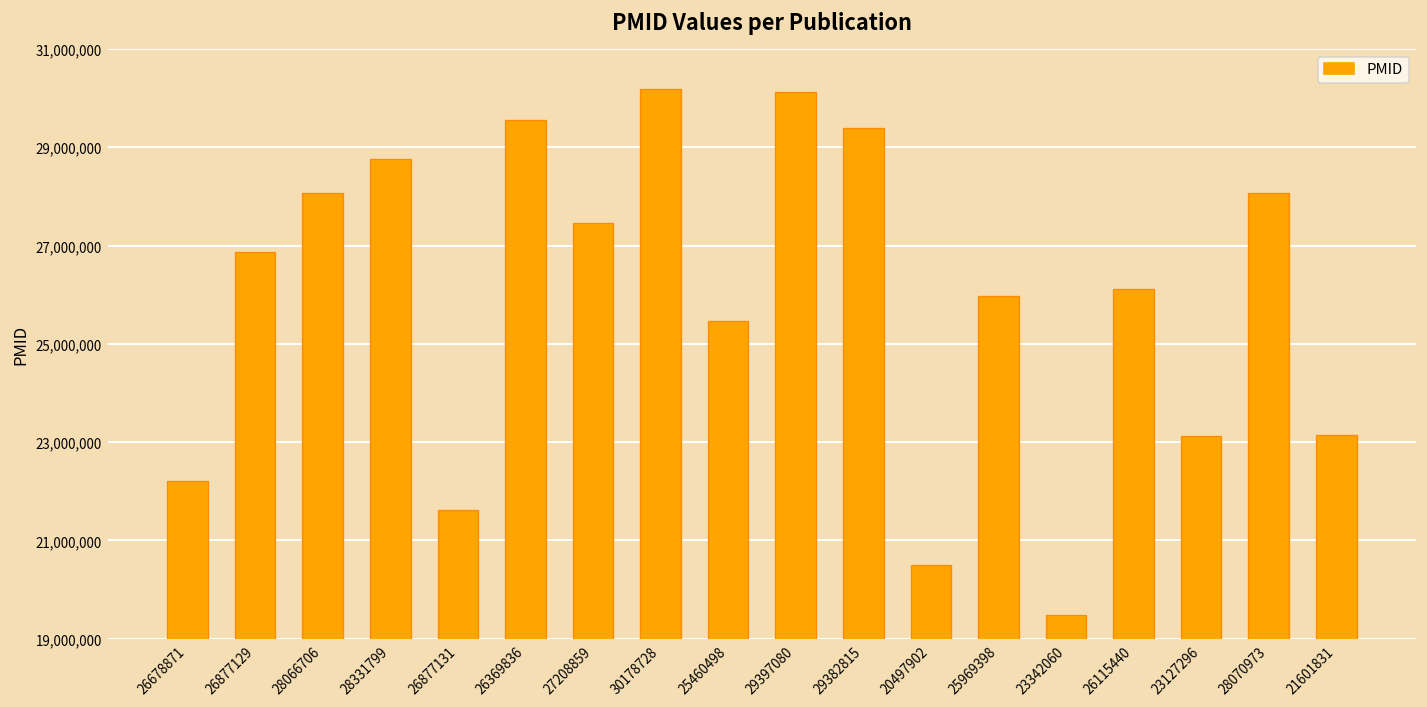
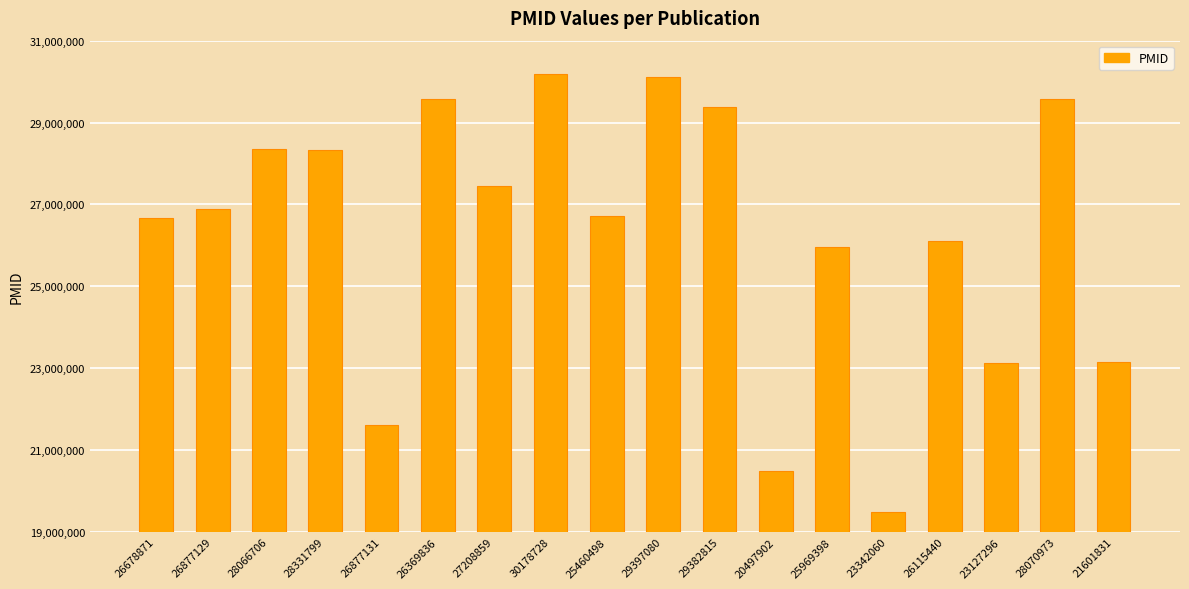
26678871: 22,200,000 -> 26,700,000
28066706: 28,100,000 -> 28,400,000
28331799: 28,800,000 -> 28,300,000
25460498: 25,500,000 -> 26,700,000
28070973: 28,100,000 -> 29,600,000
